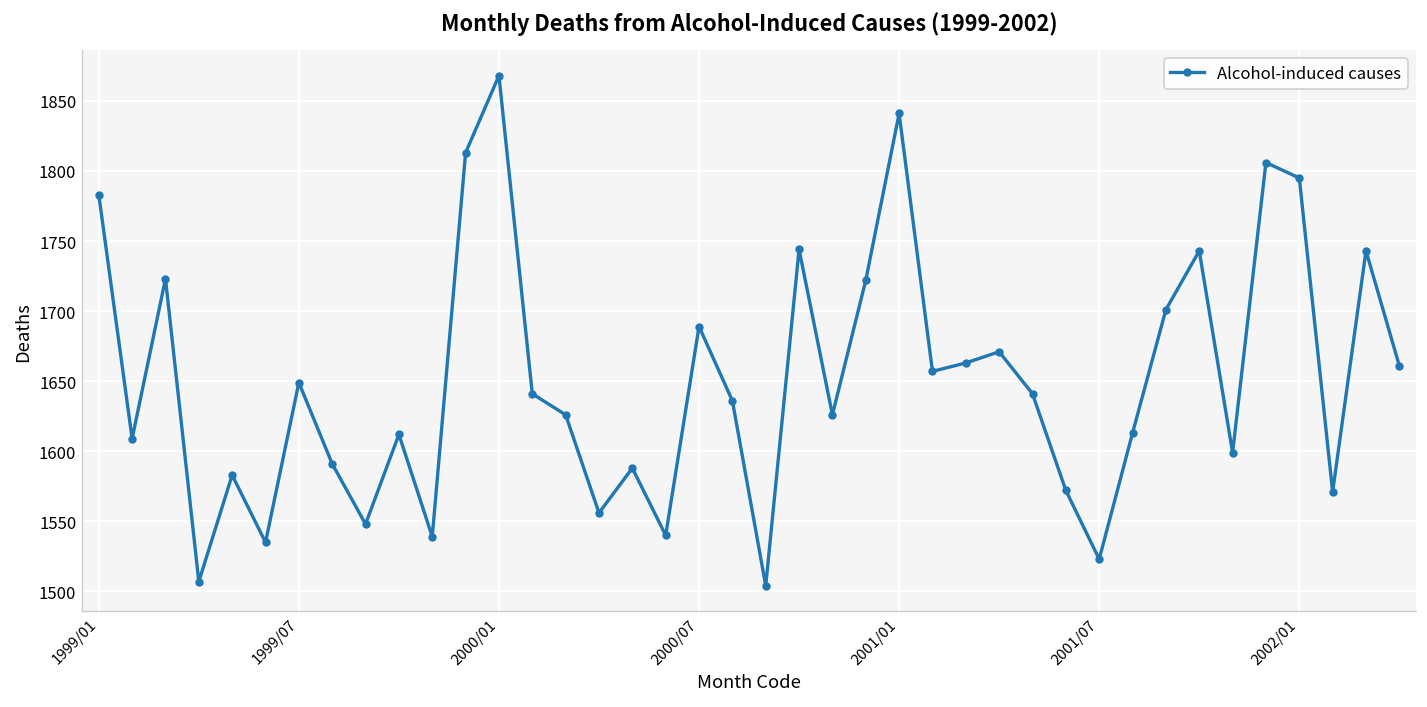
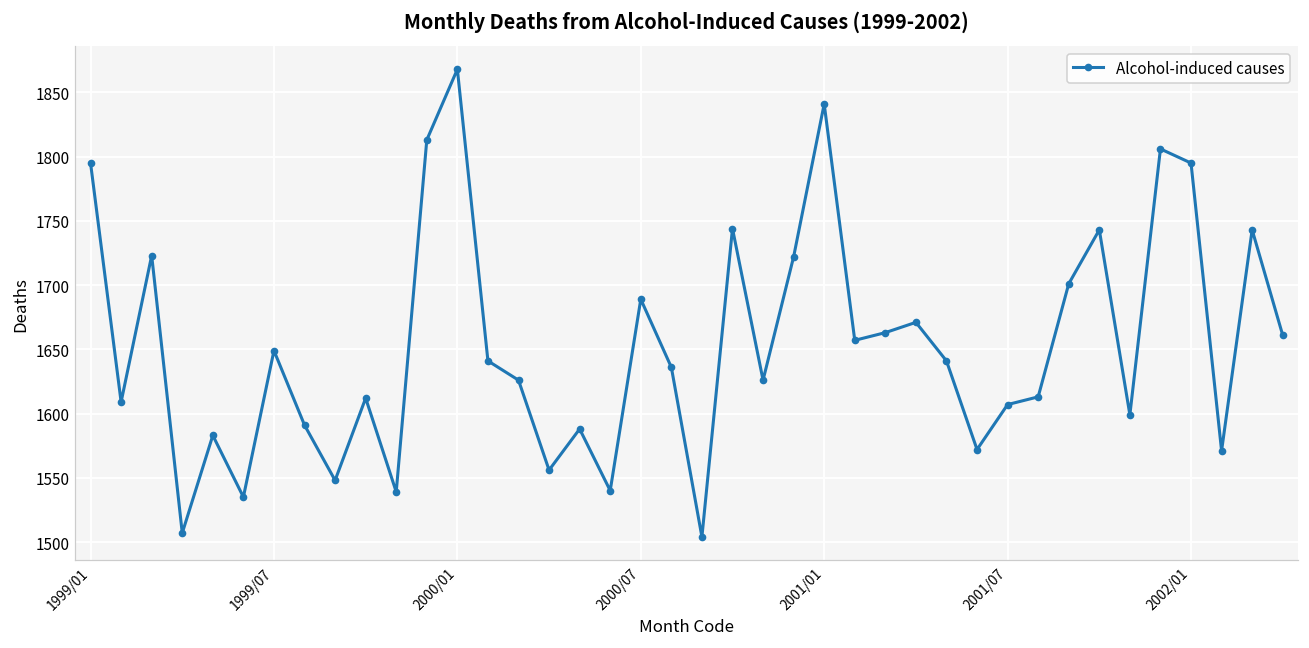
1999/01: 1783 -> 1795
2001/07: 1523 -> 1607
